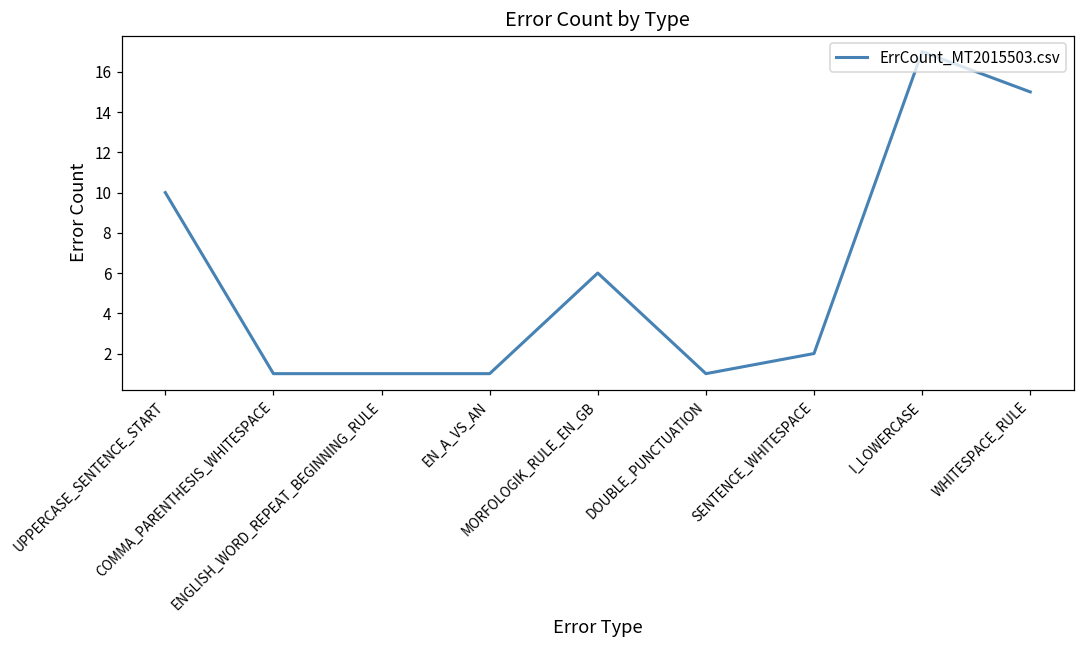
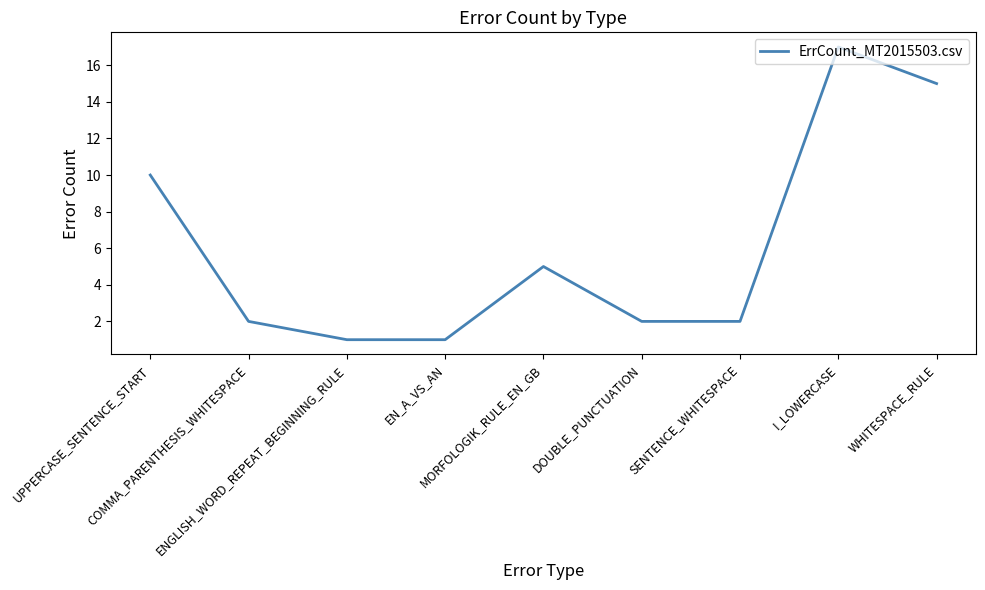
COMMA_PARENTHESIS_WHITESPACE: 1 -> 2
MORFOLOGIK_RULE_EN_GB: 6 -> 5
DOUBLE_PUNCTUATION: 1 -> 2
